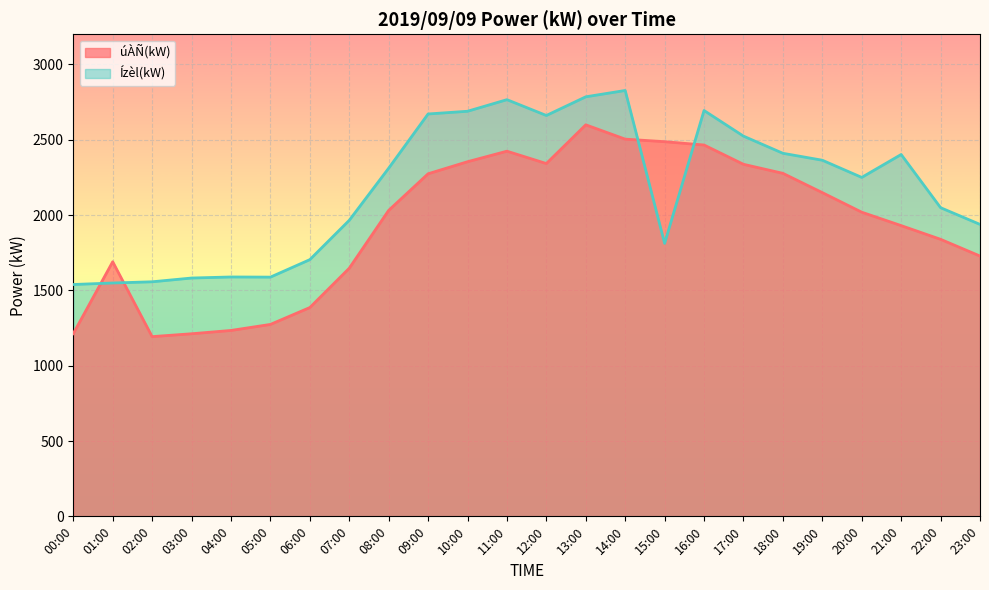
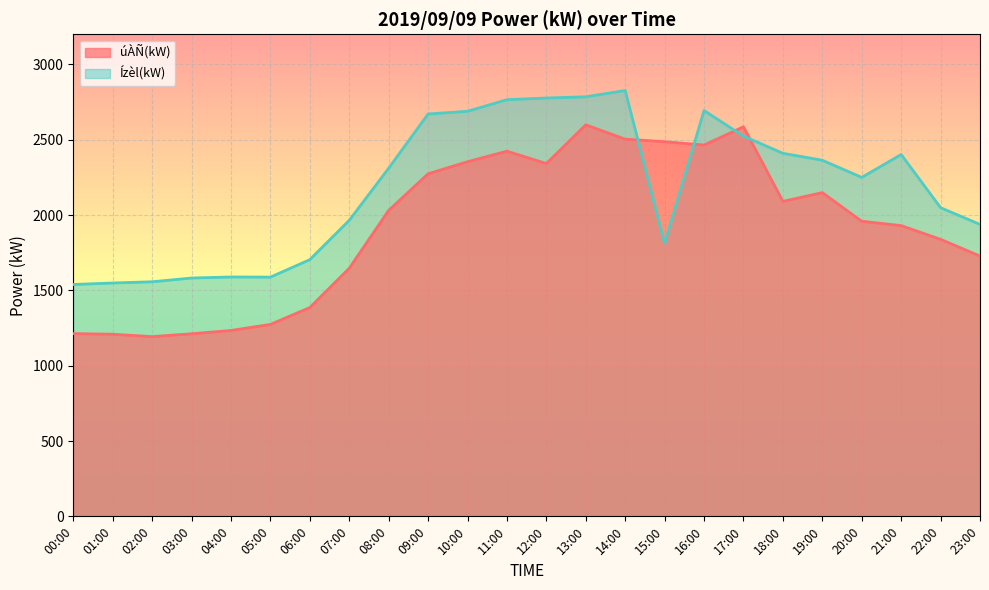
úÀÑ(kW), 01:00: 1690 -> 1210
Ízèl(kW), 12:00: 2660 -> 2780
úÀÑ(kW), 17:00: 2340 -> 2590
úÀÑ(kW), 18:00: 2280 -> 2090
úÀÑ(kW), 20:00: 2020 -> 1960
